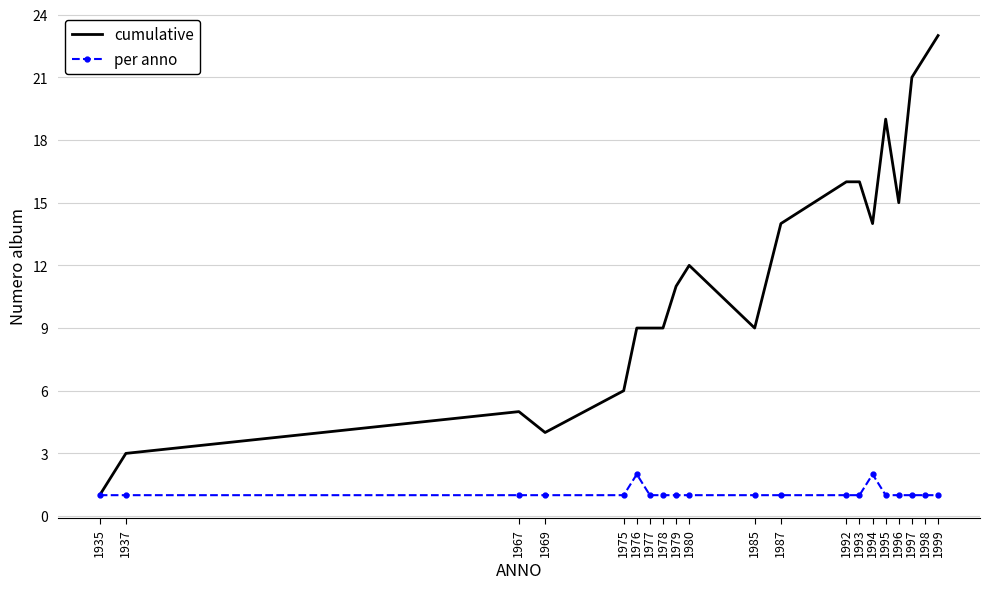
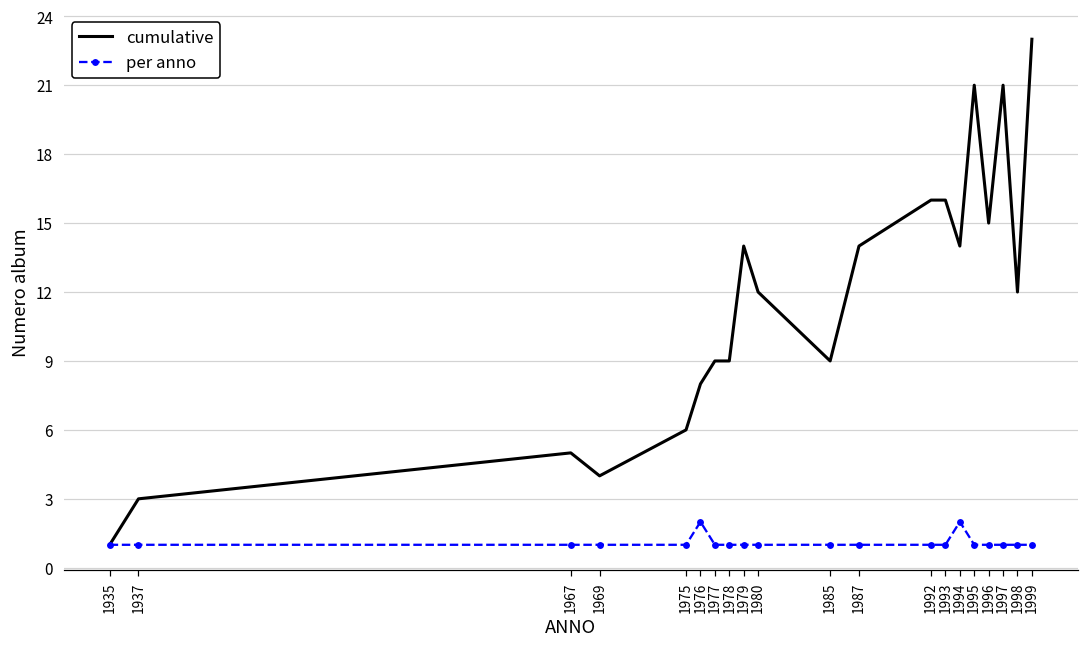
cumulative, 1976: 9 -> 8
cumulative, 1979: 11 -> 14
cumulative, 1995: 19 -> 21
cumulative, 1998: 22 -> 12
